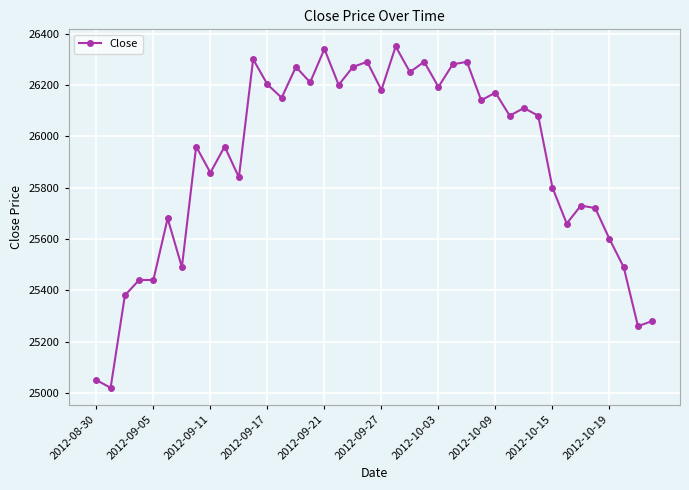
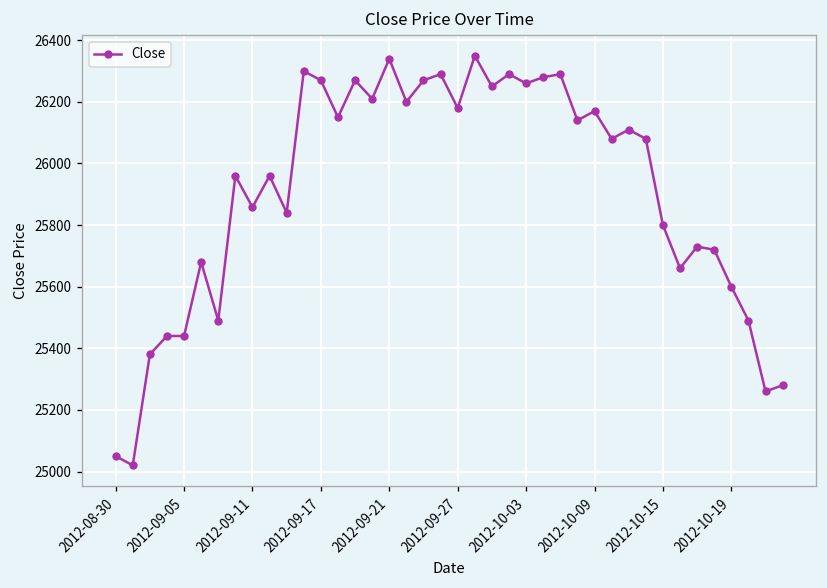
2012-09-17: 26200 -> 26270
2012-10-03: 26190 -> 26260
